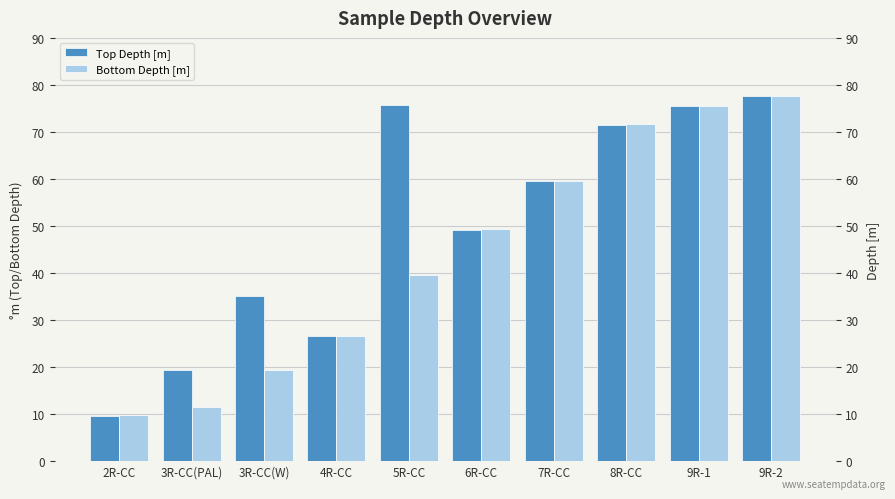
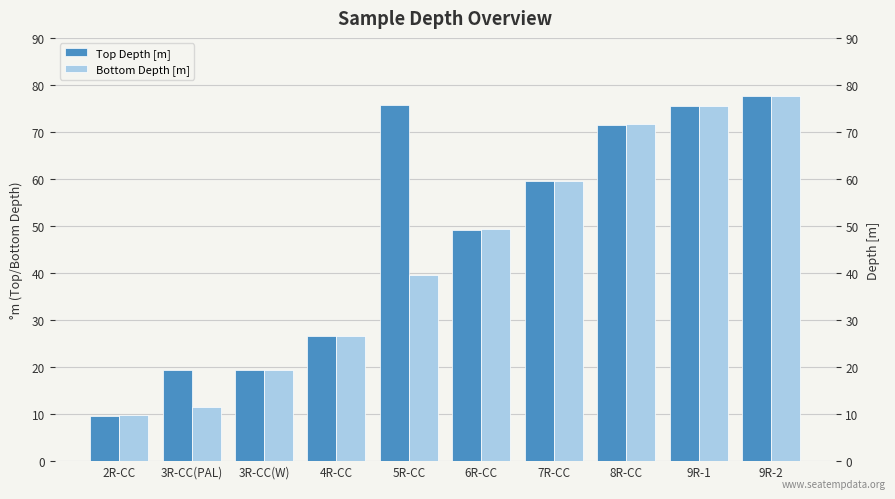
Top Depth [m], 3R-CC(W): 35 -> 19
